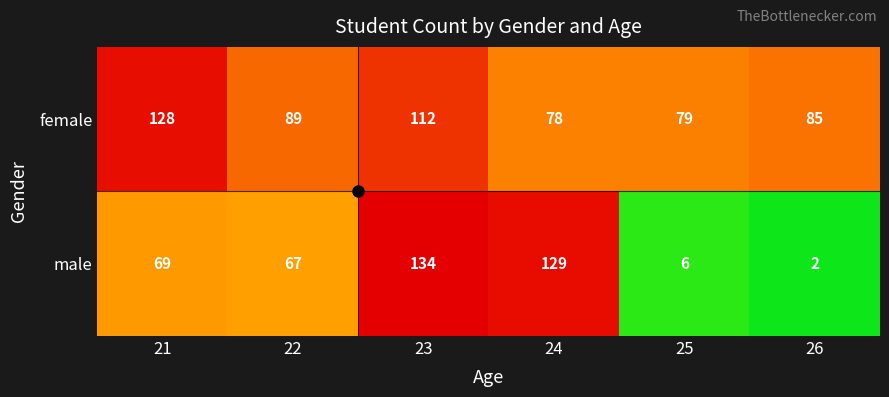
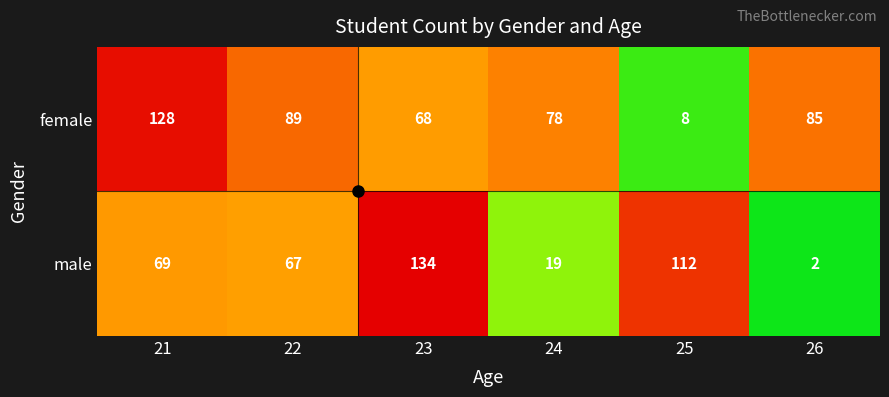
female, 23: 112 -> 68
female, 25: 79 -> 8
male, 24: 129 -> 19
male, 25: 6 -> 112
